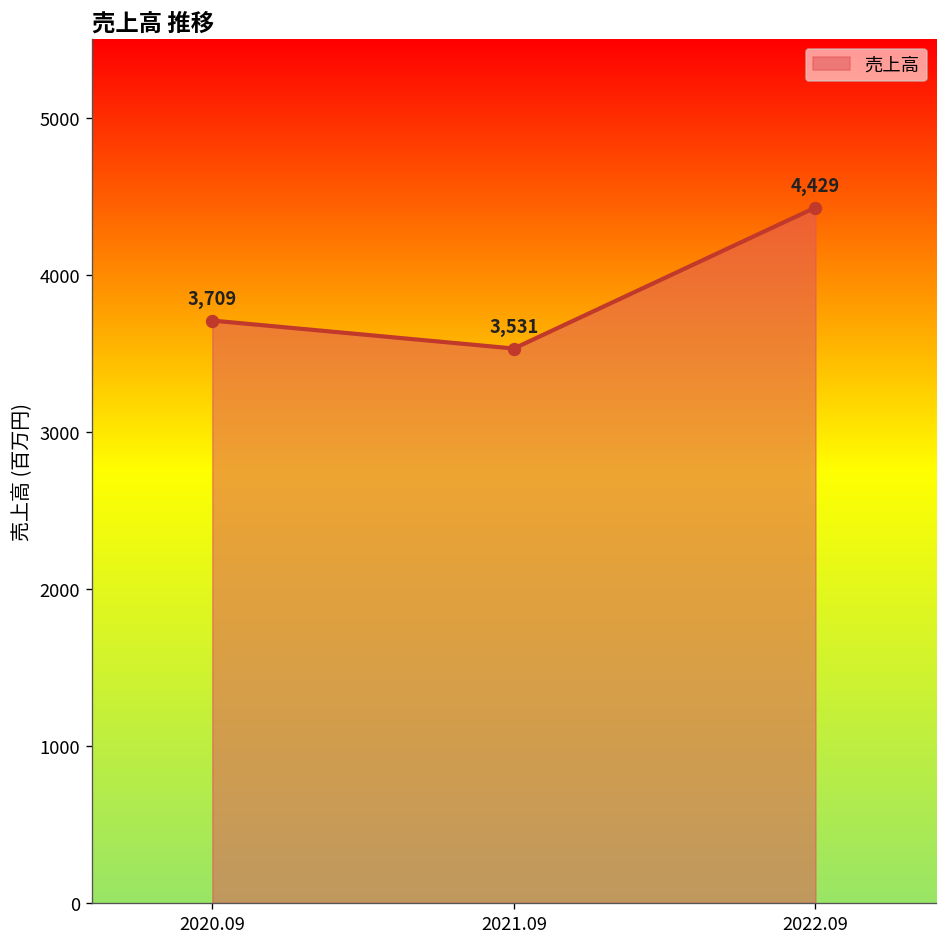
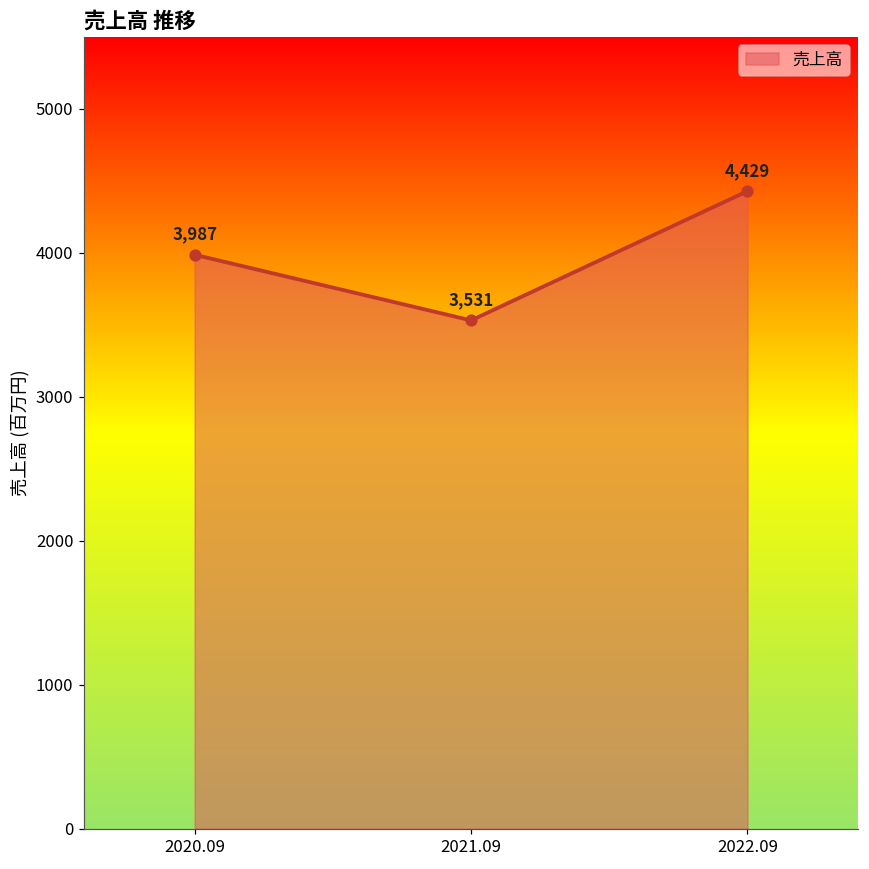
2020.09: 3,709 -> 3,987
